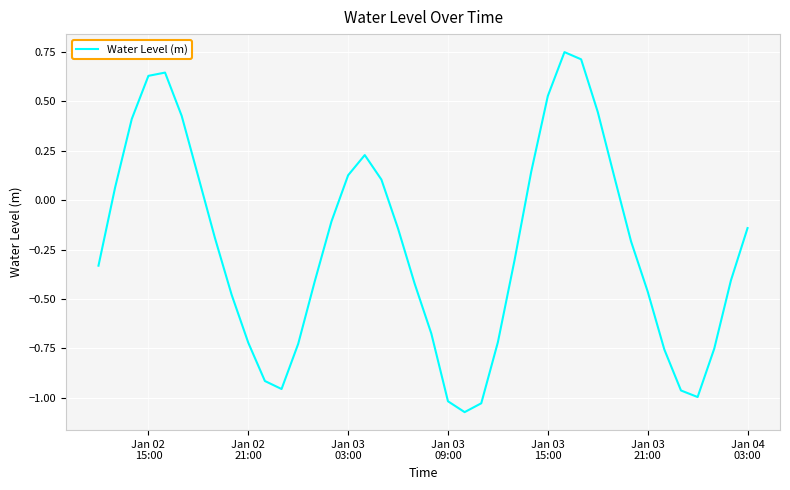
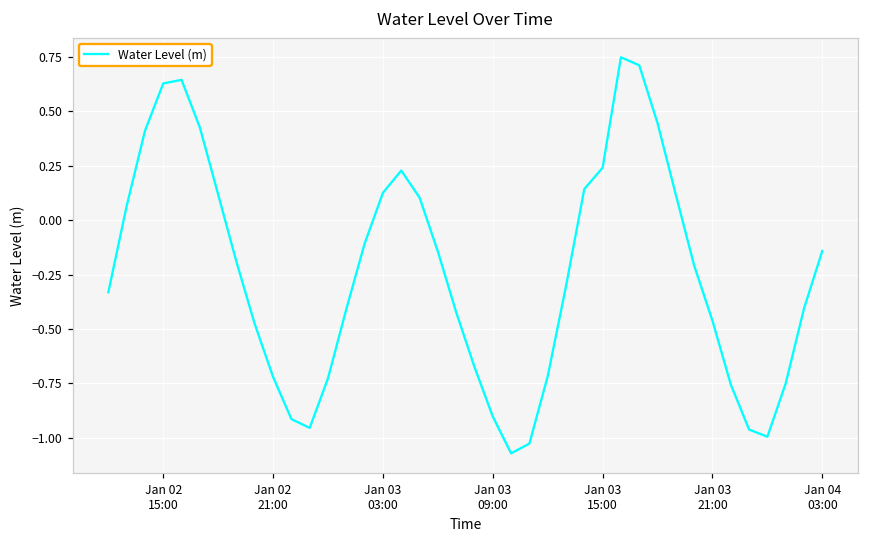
Jan 03 09:00: -1.02 -> -0.90
Jan 03 15:00: 0.53 -> 0.24
